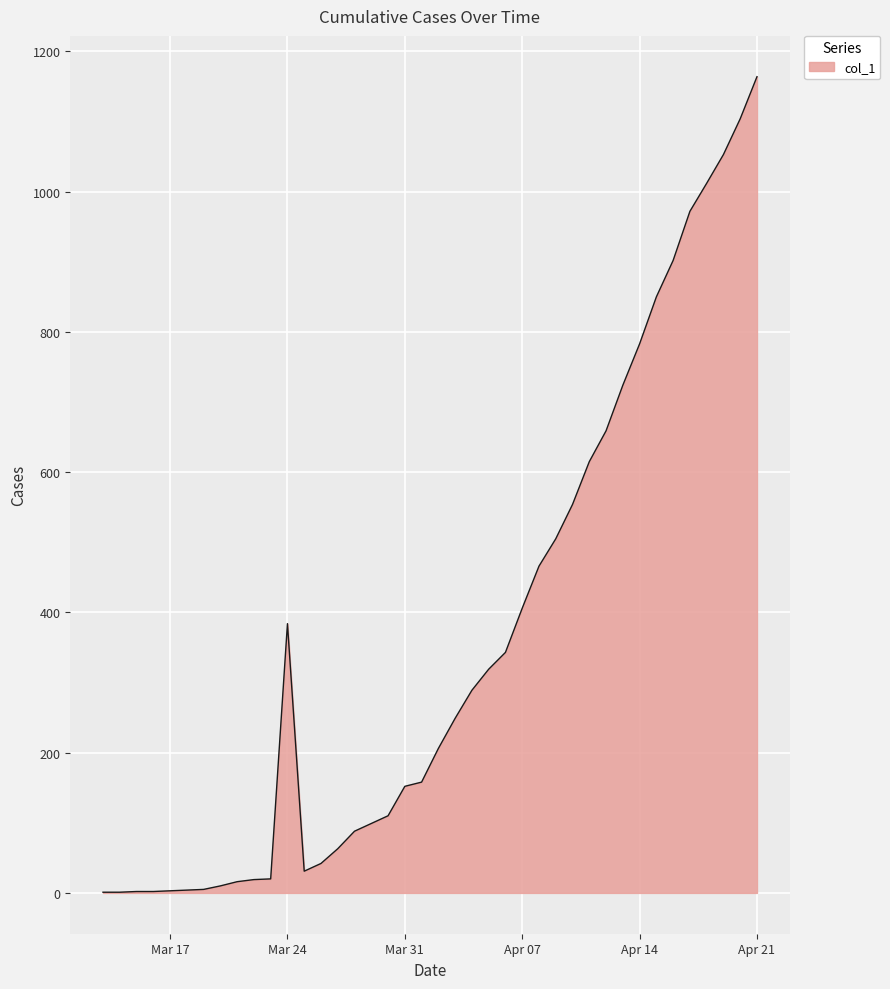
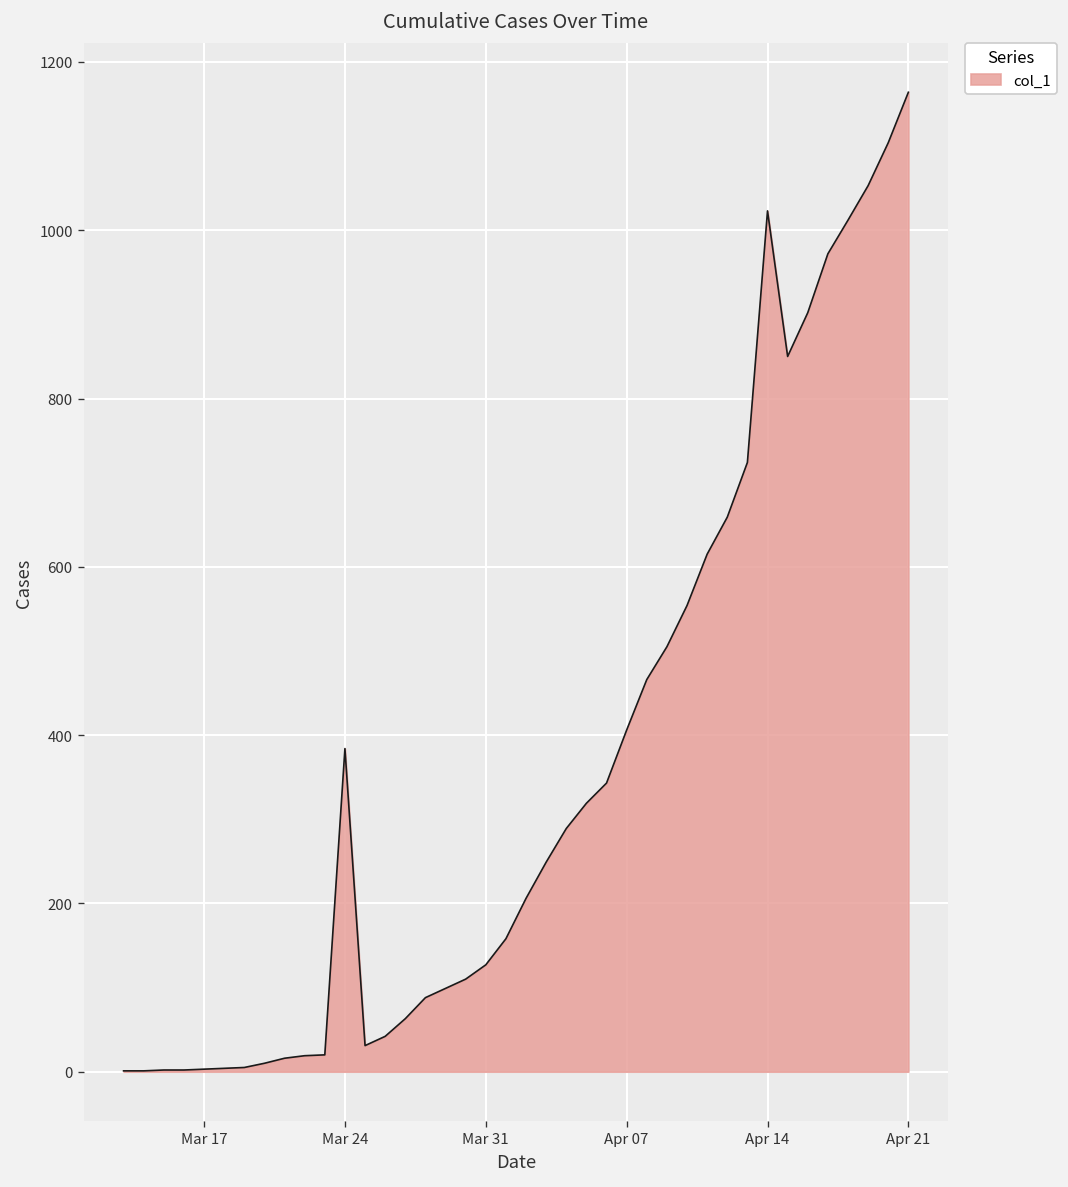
Mar 31: 150 -> 130
Apr 14: 780 -> 1020
